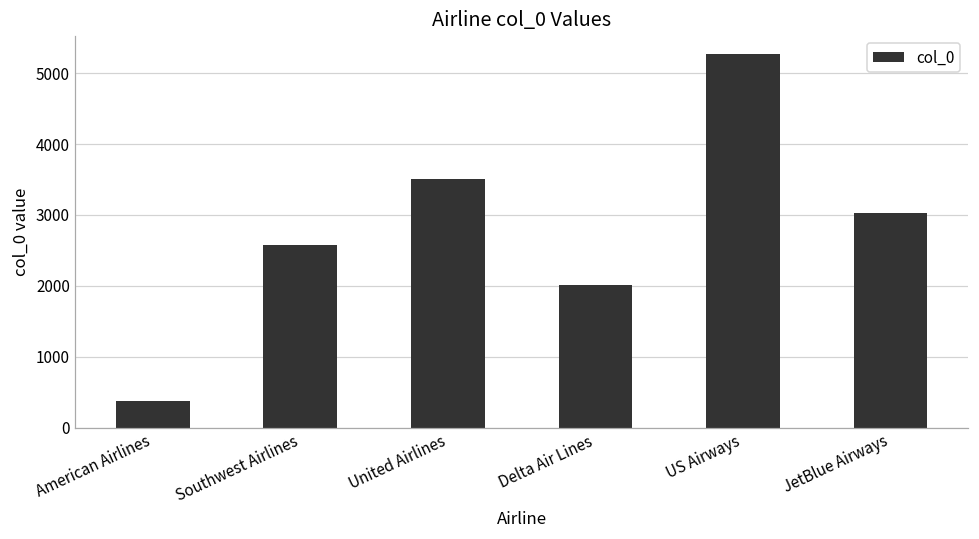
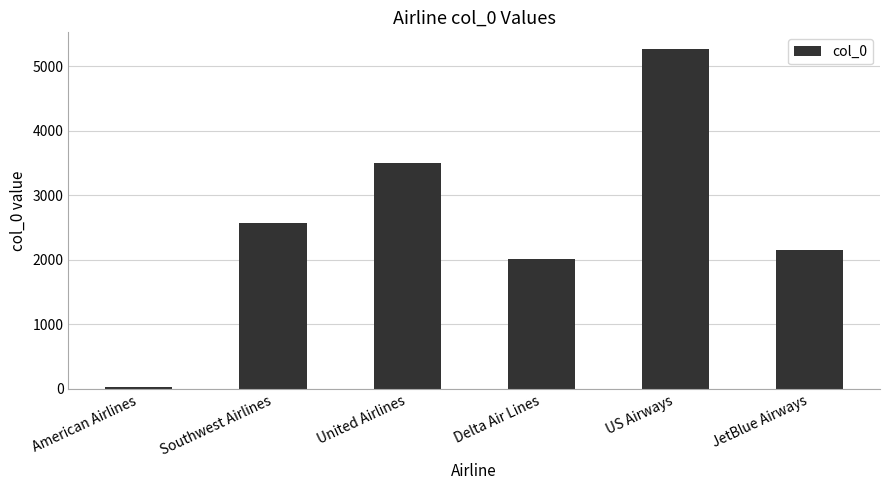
American Airlines: 400 -> 0
JetBlue Airways: 3000 -> 2100
